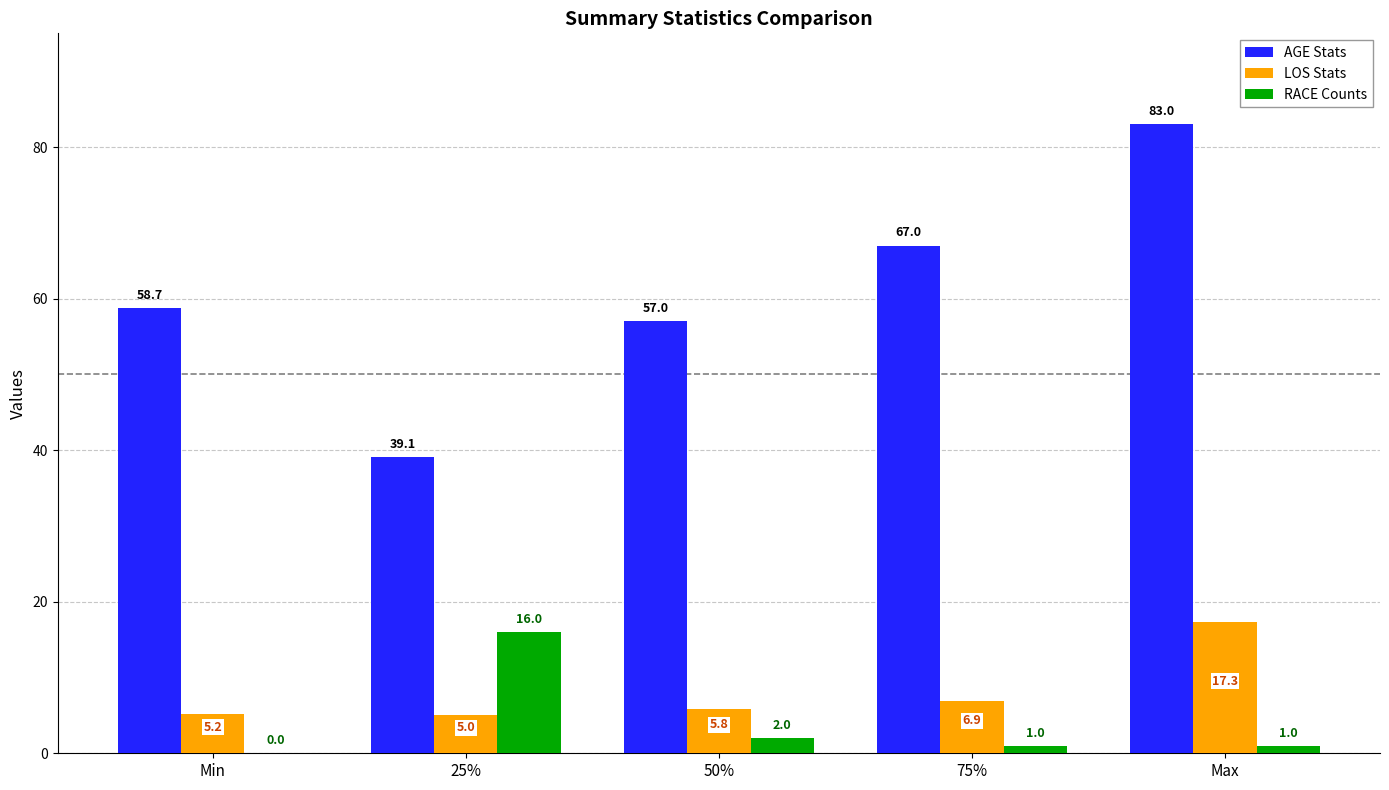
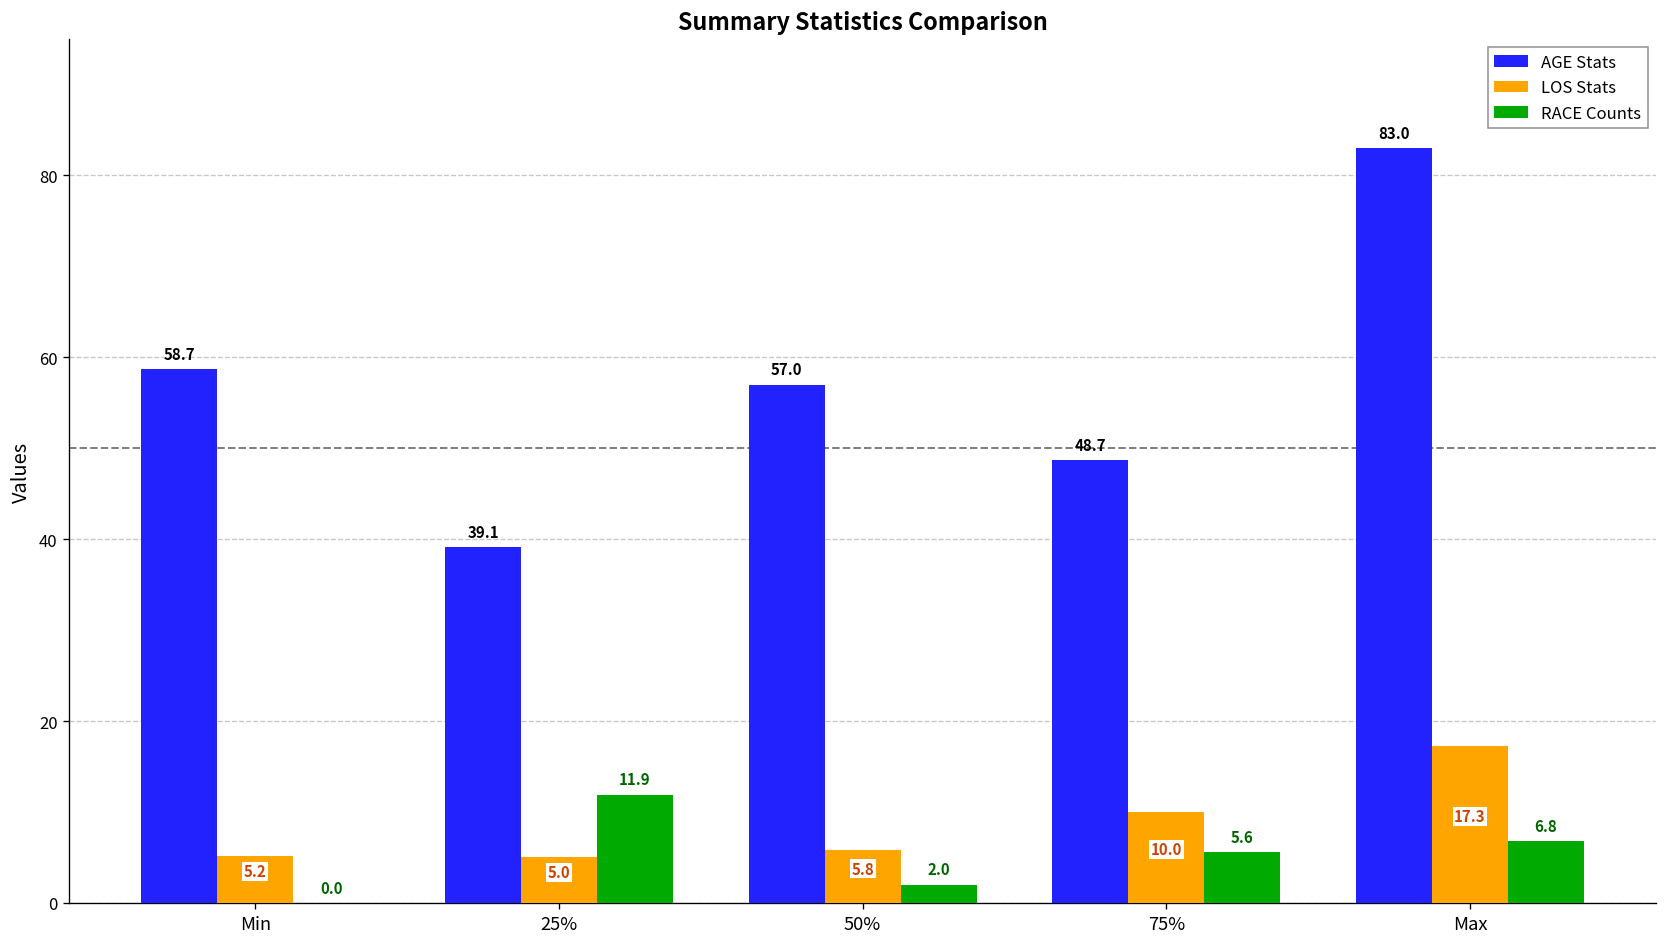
RACE Counts, 25%: 16.0 -> 11.9
AGE Stats, 75%: 67.0 -> 48.7
LOS Stats, 75%: 6.9 -> 10.0
RACE Counts, 75%: 1.0 -> 5.6
RACE Counts, Max: 1.0 -> 6.8
